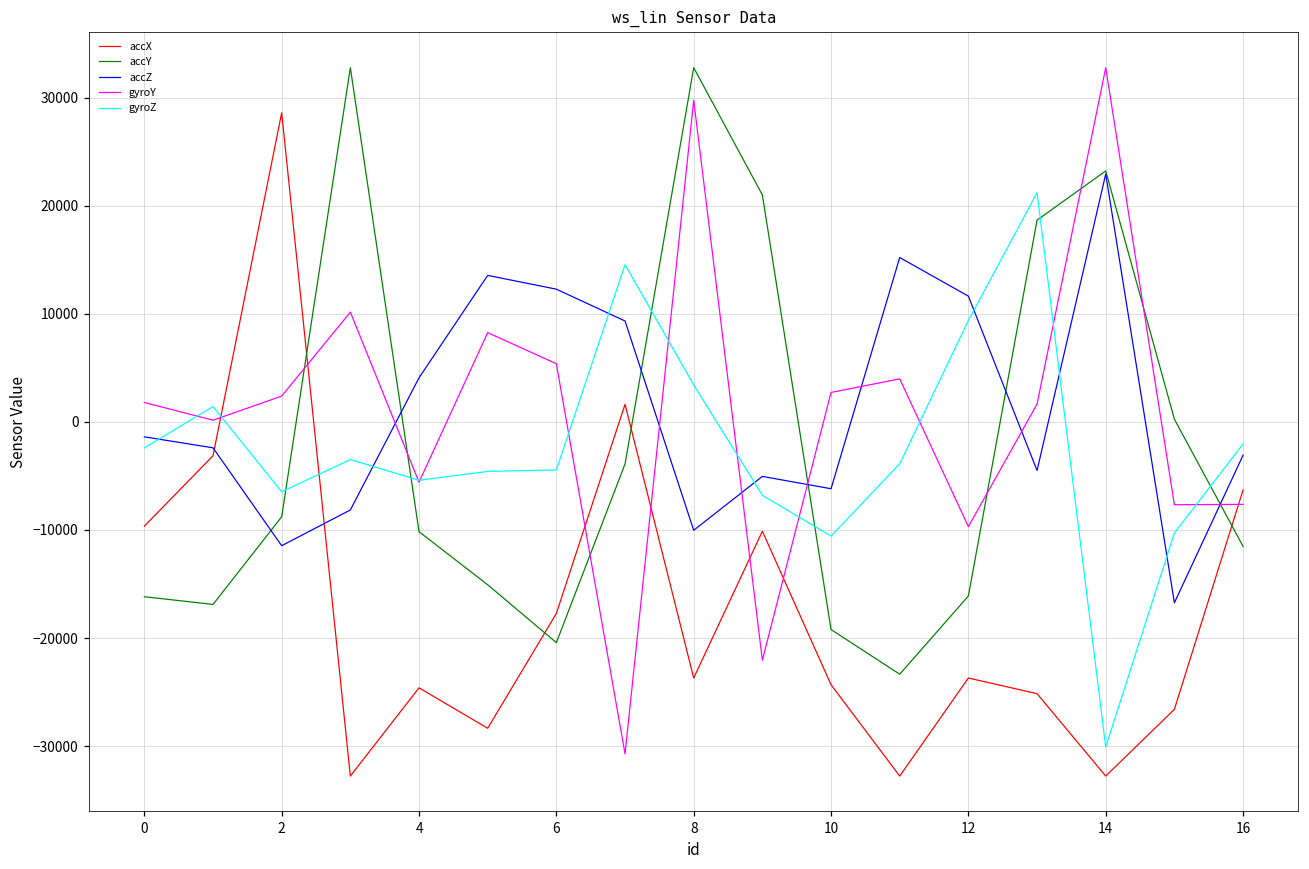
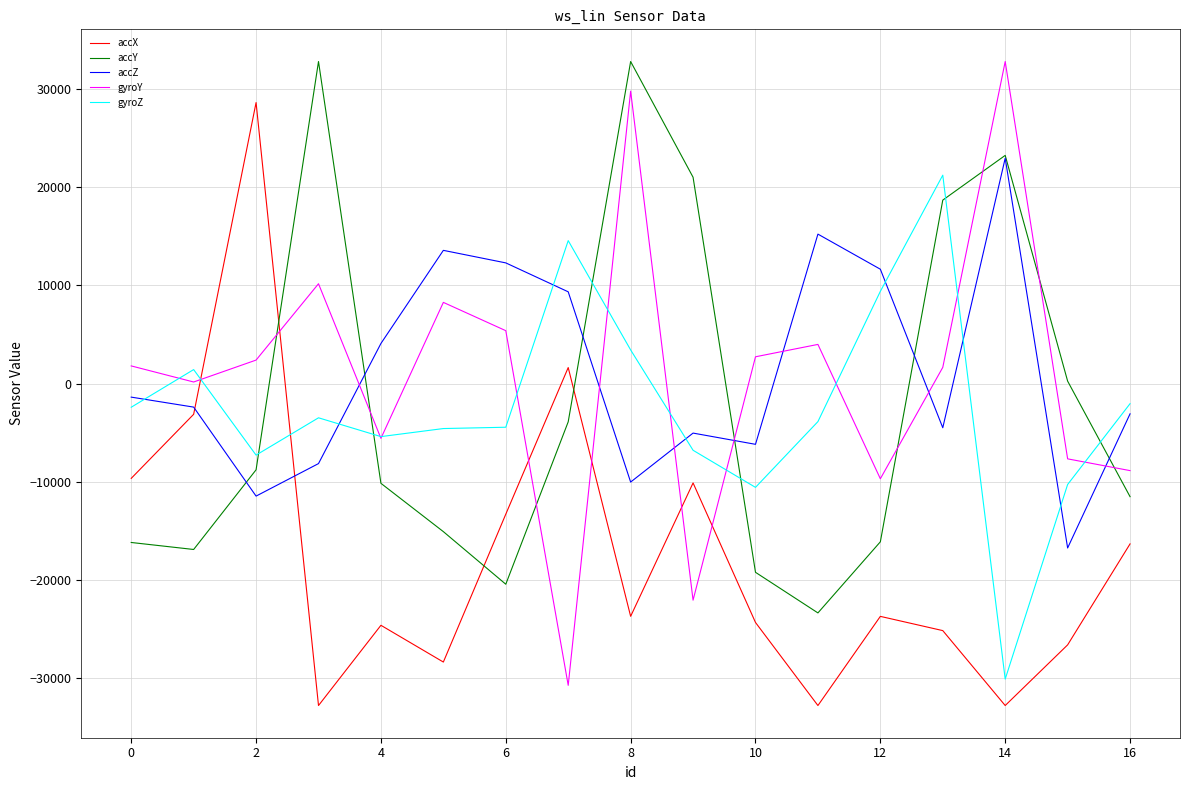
gyroZ, 2: -6000 -> -7000
accX, 6: -18000 -> -13000
accX, 16: -6000 -> -16000
gyroY, 16: -8000 -> -9000
